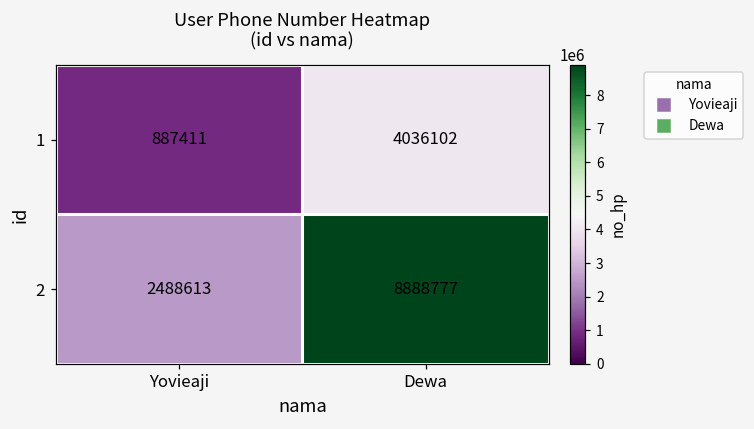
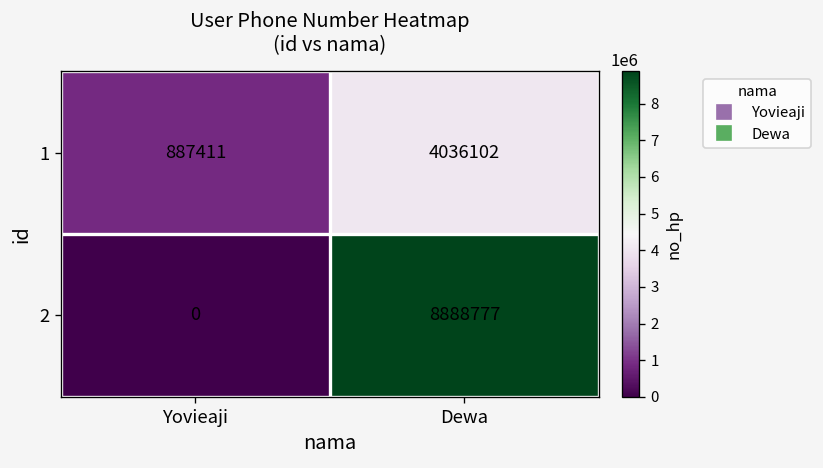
2, Yovieaji: 2488613 -> 0
